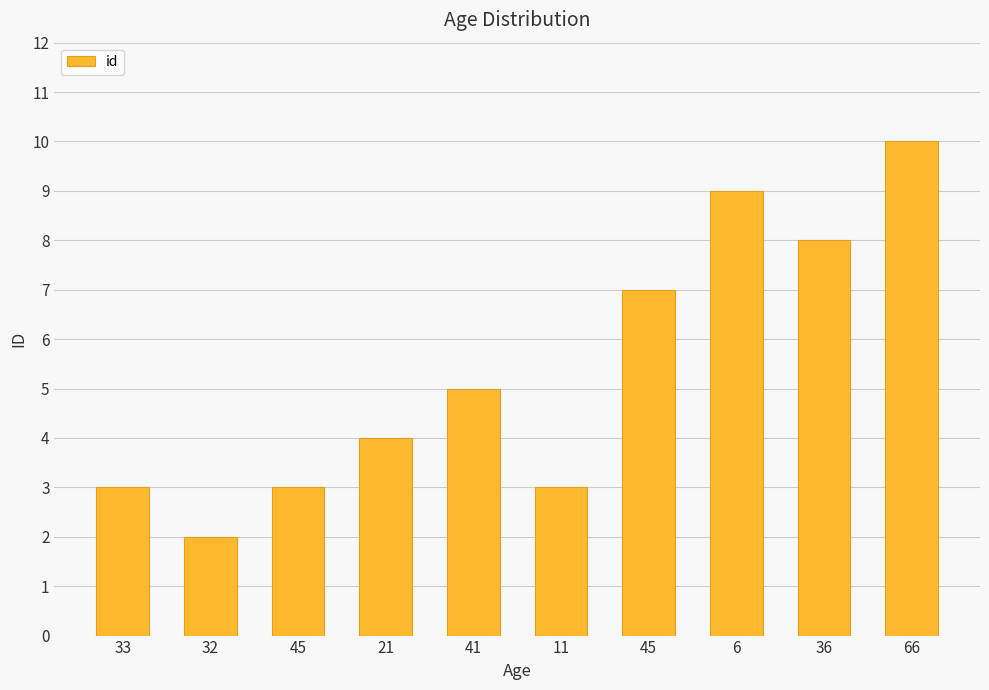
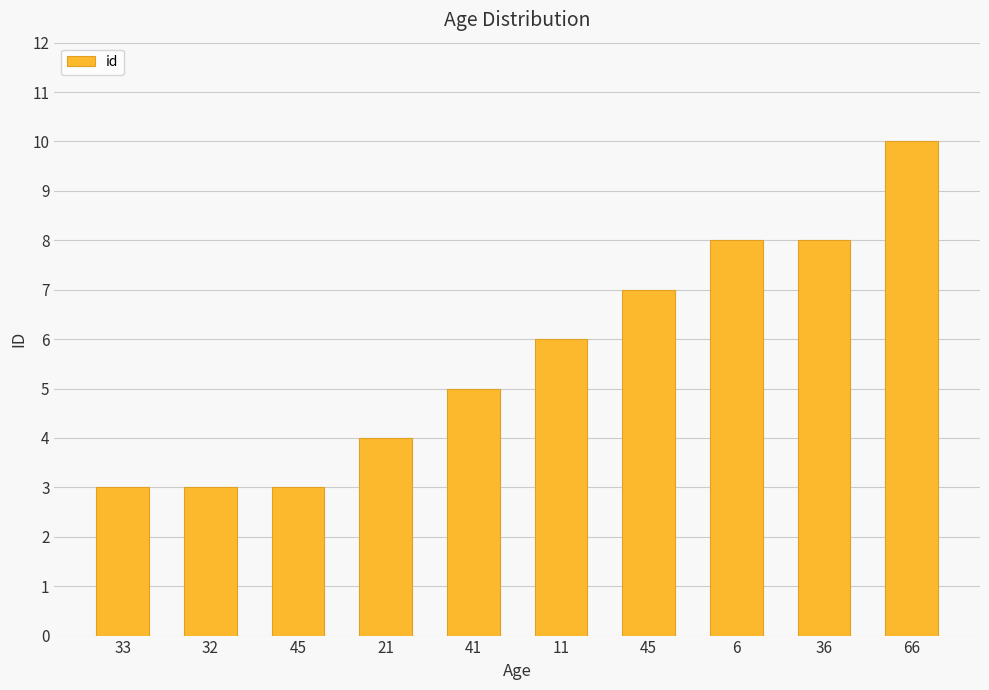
32: 2 -> 3
11: 3 -> 6
6: 9 -> 8
